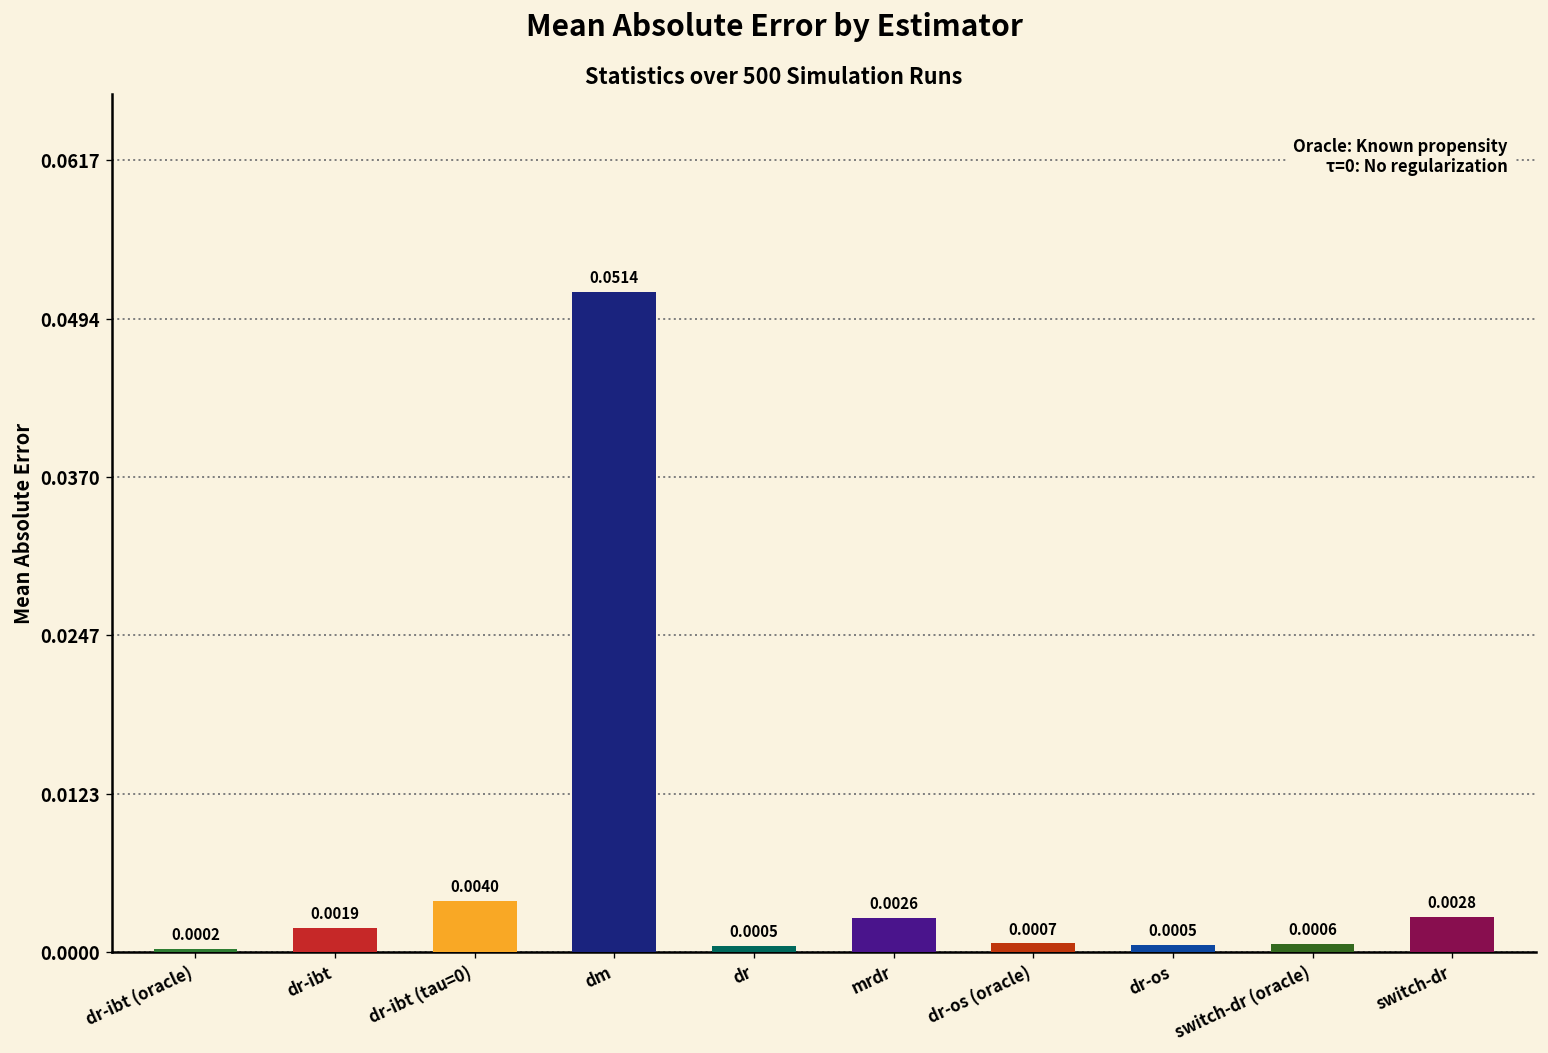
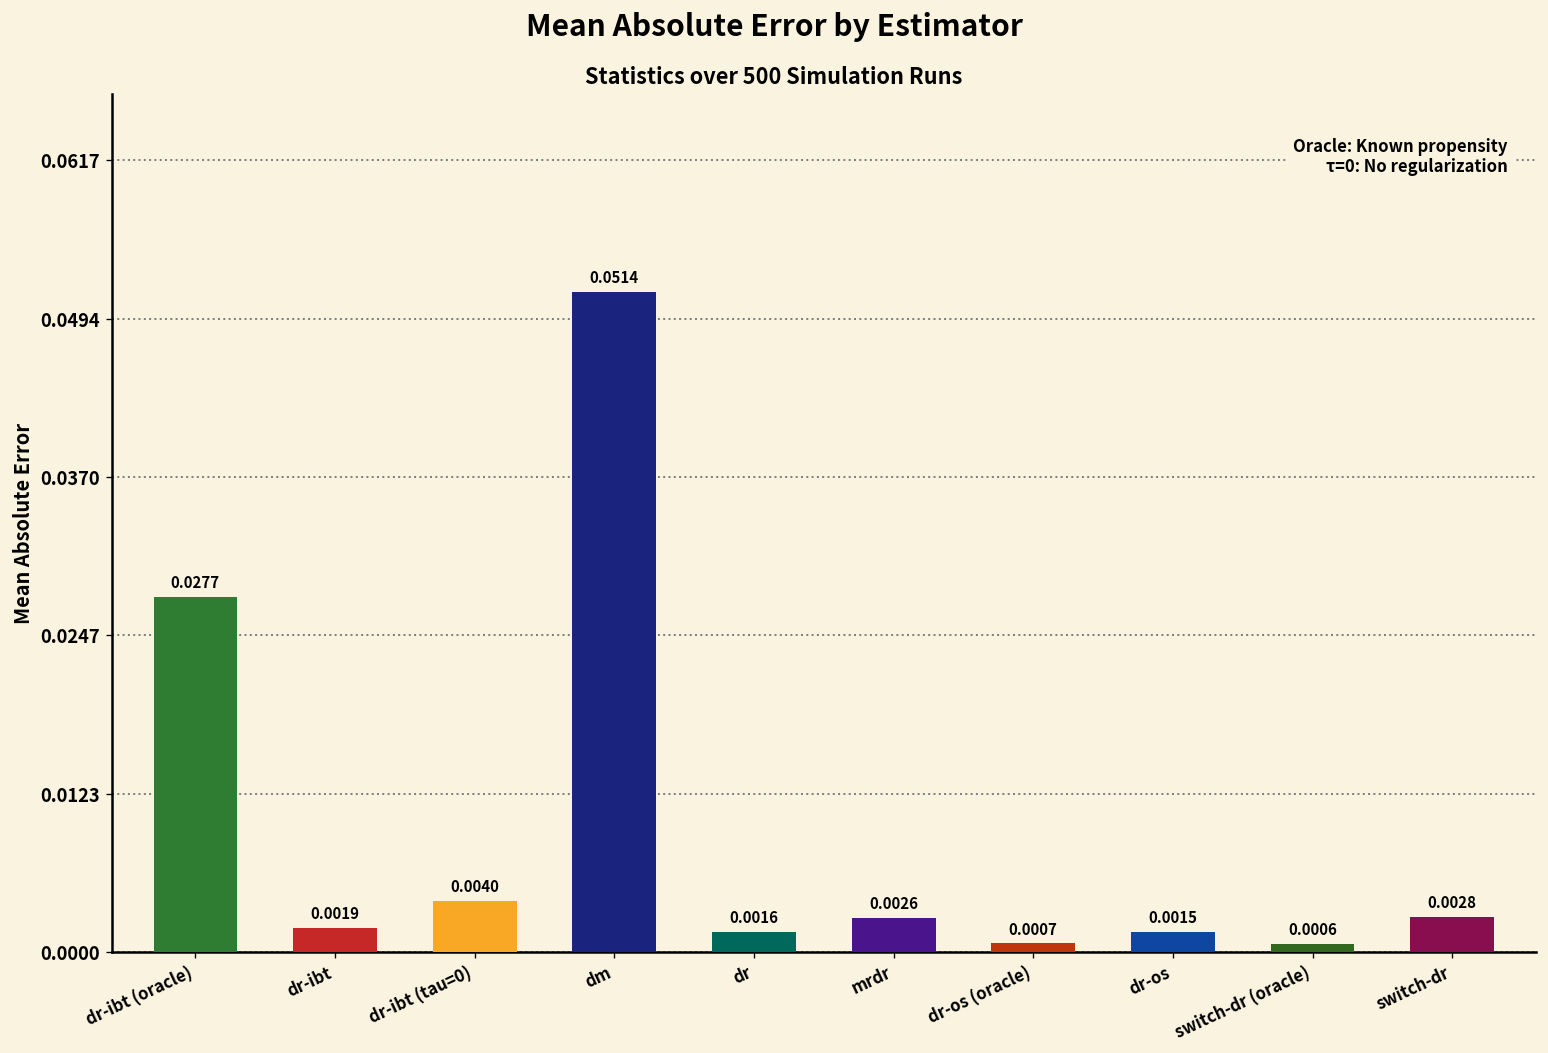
dr-ibt (oracle): 0.0002 -> 0.0277
dr: 0.0005 -> 0.0016
dr-os: 0.0005 -> 0.0015
